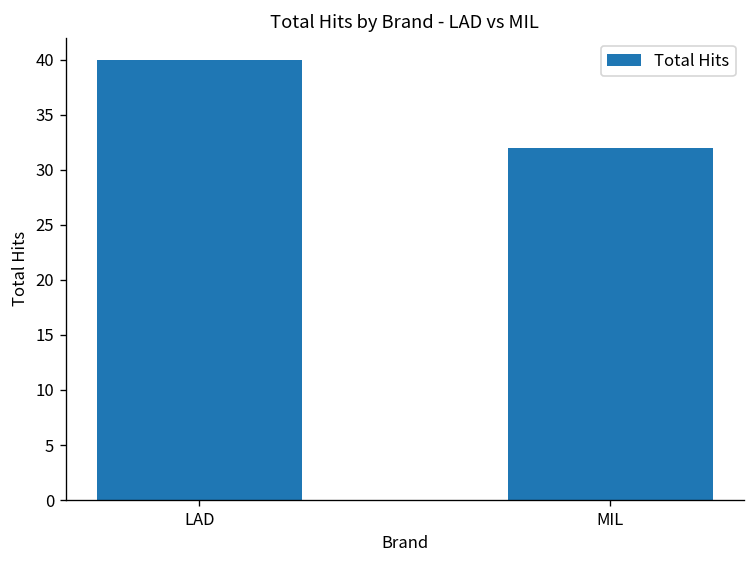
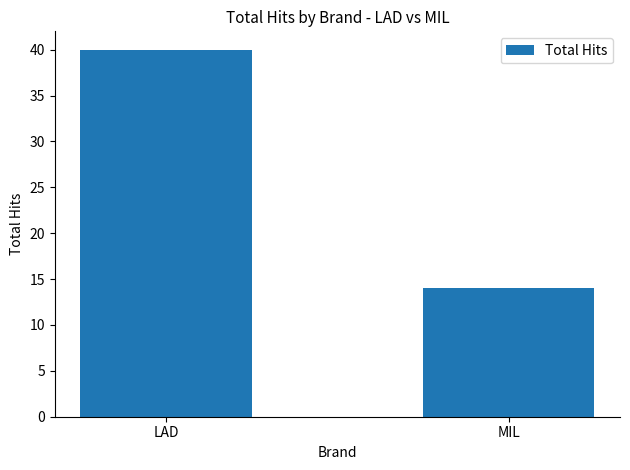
MIL: 32 -> 14
